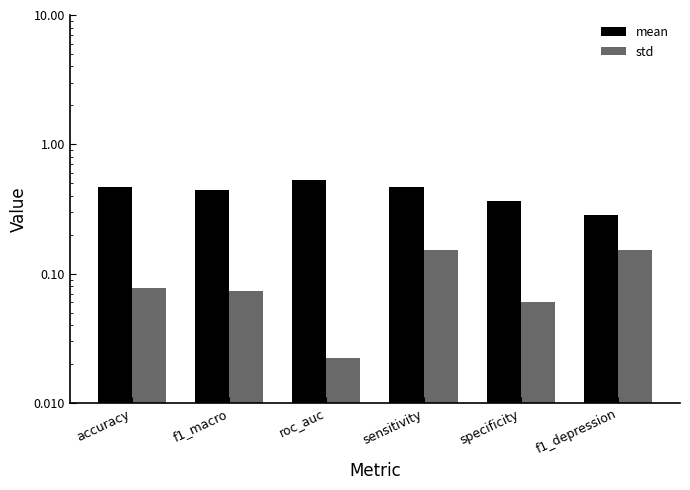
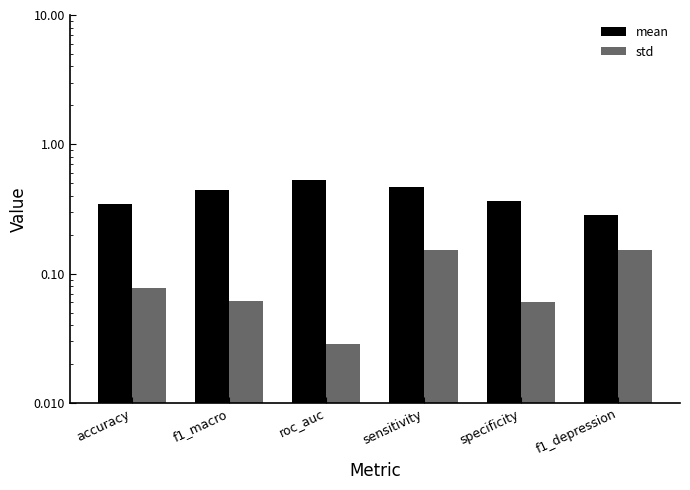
mean, accuracy: 0.47 -> 0.34
std, f1_macro: 0.07 -> 0.06
std, roc_auc: 0.022 -> 0.028
